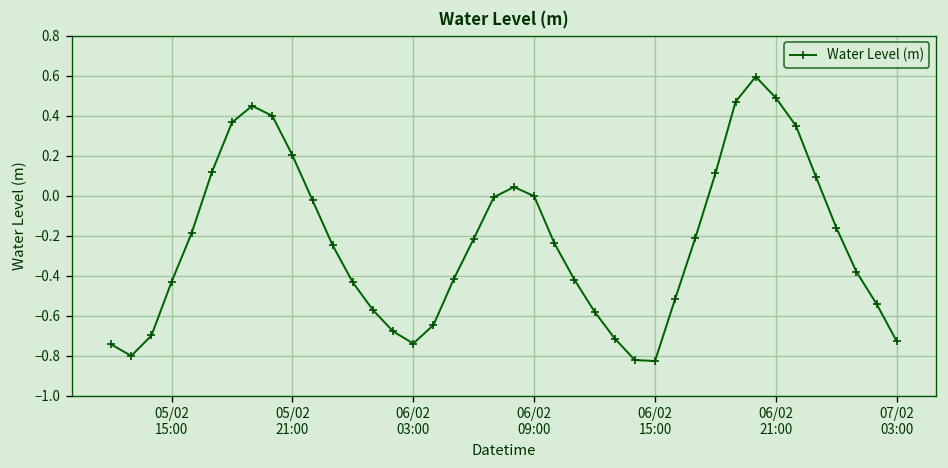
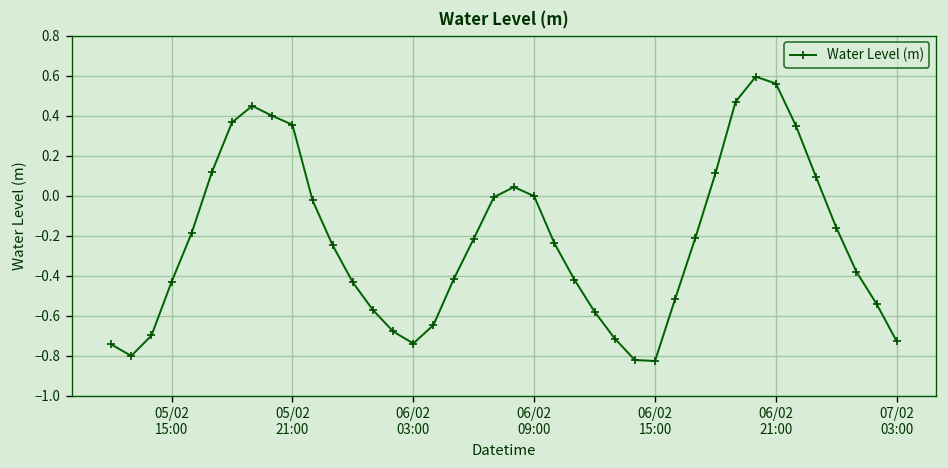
05/02 21:00: 0.20 -> 0.35
06/02 21:00: 0.49 -> 0.56
